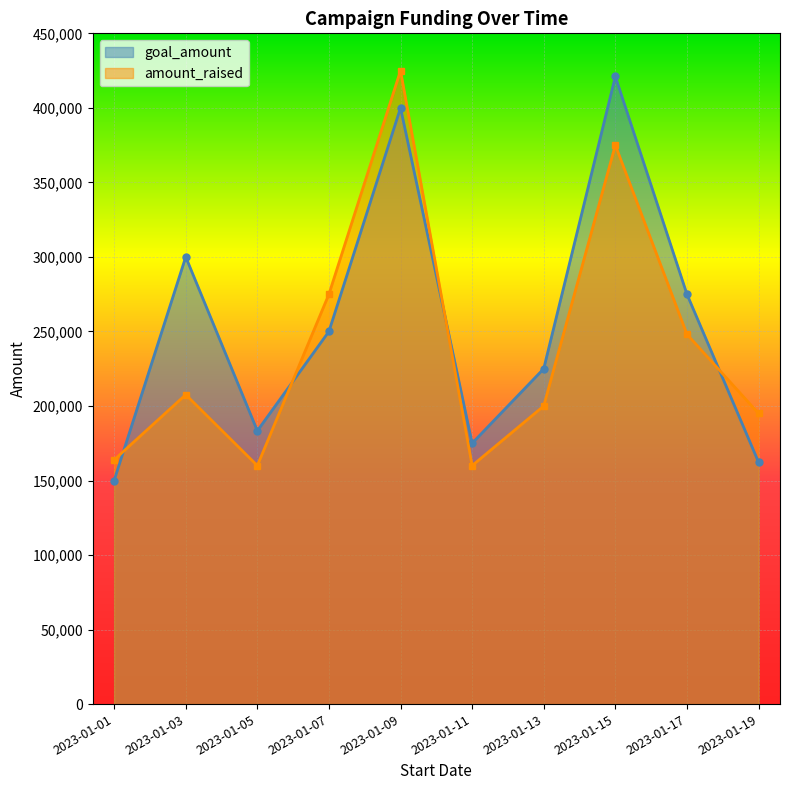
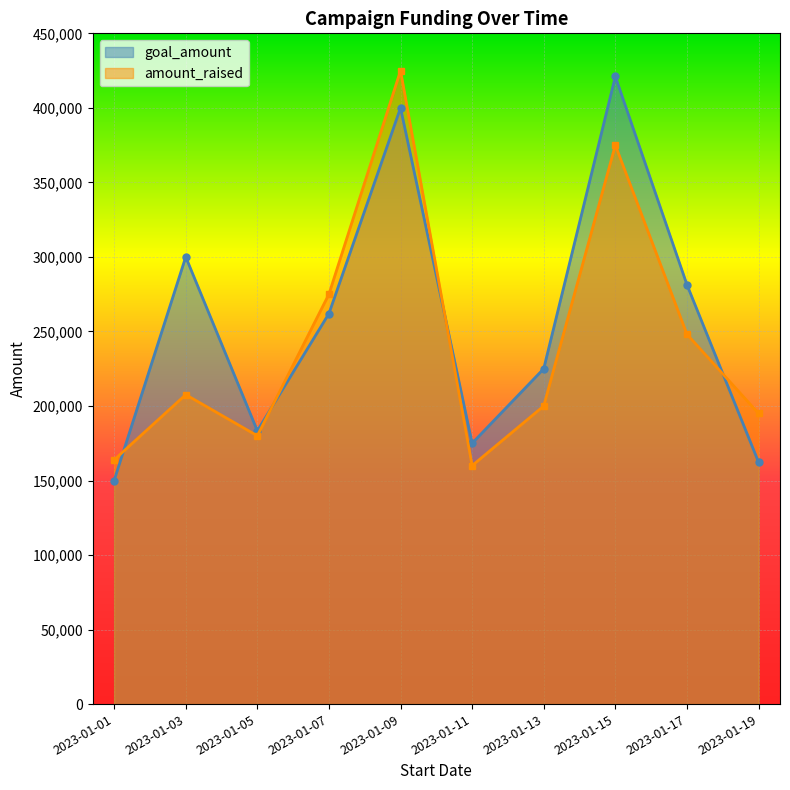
amount_raised, 2023-01-05: 160,000 -> 180,000
goal_amount, 2023-01-07: 250,000 -> 262,000
goal_amount, 2023-01-17: 275,000 -> 281,000
